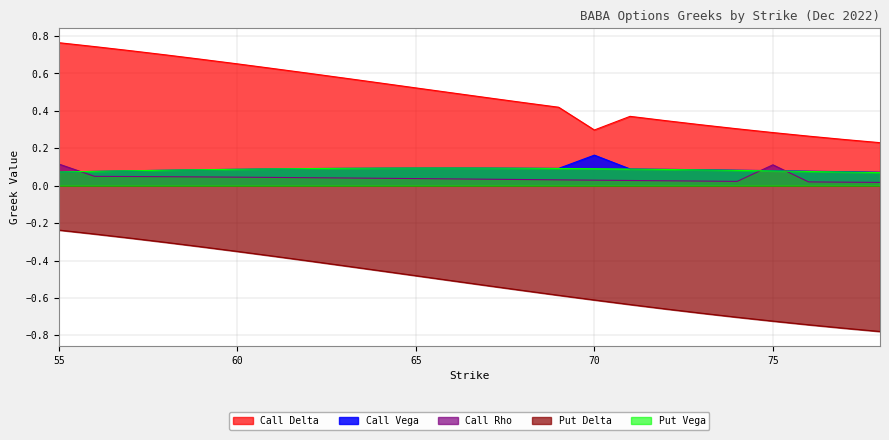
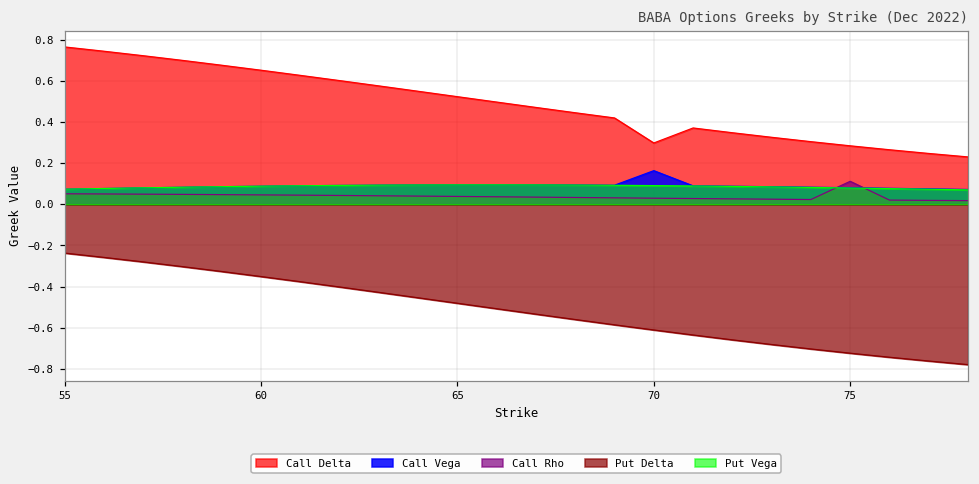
Call Rho, 55: 0.12 -> 0.05
